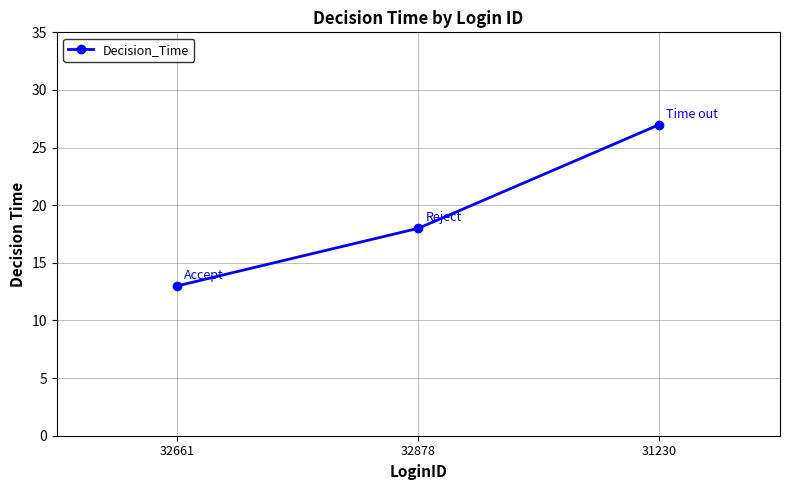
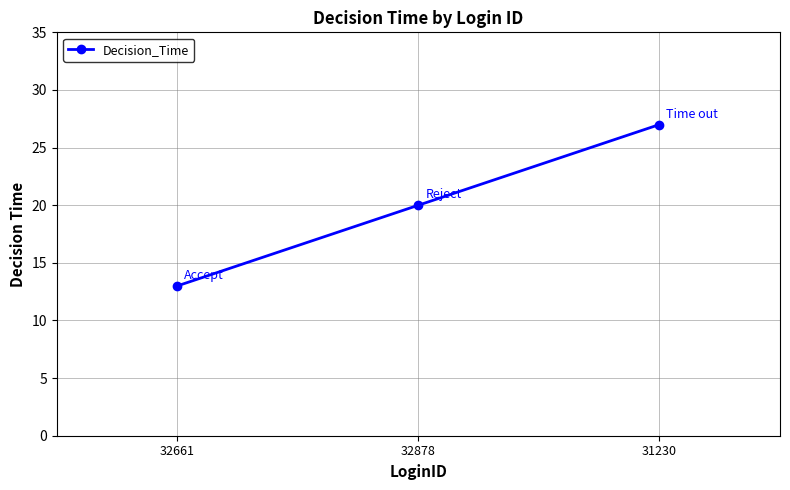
32878: 18 -> 20
